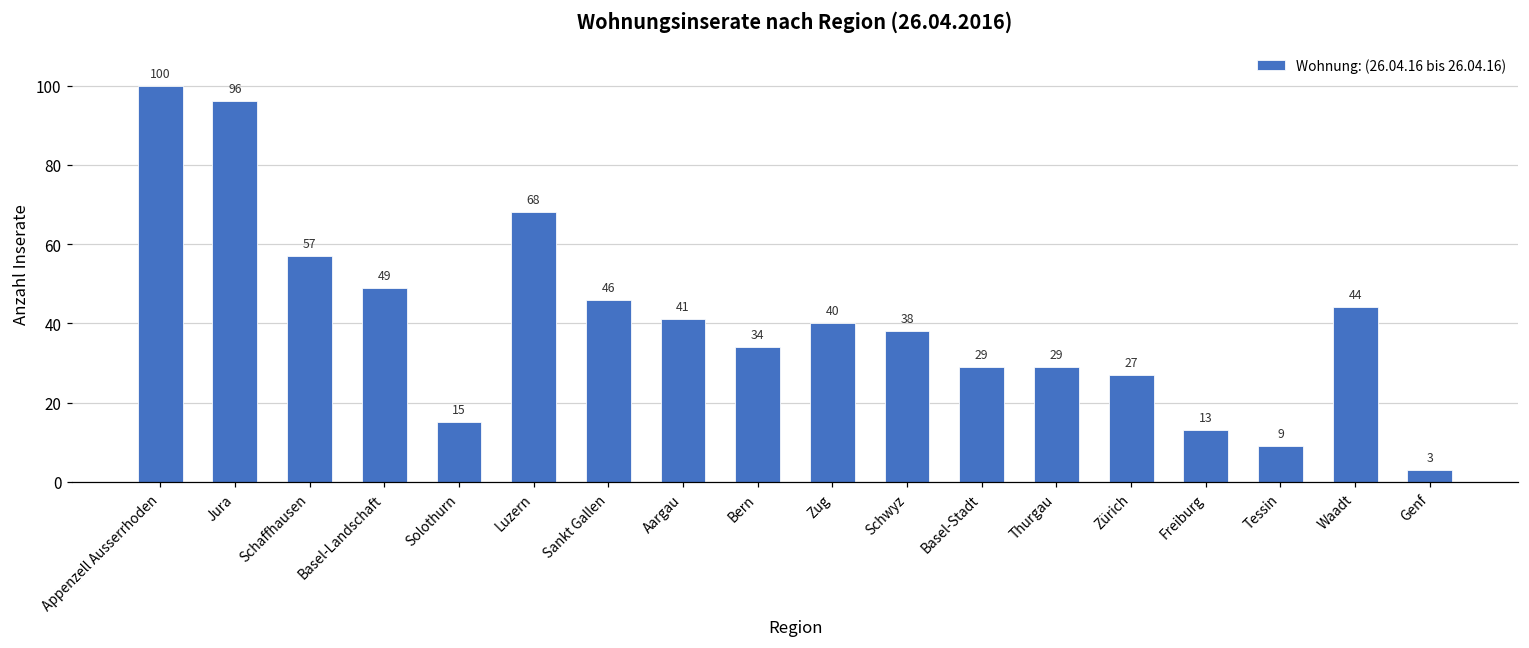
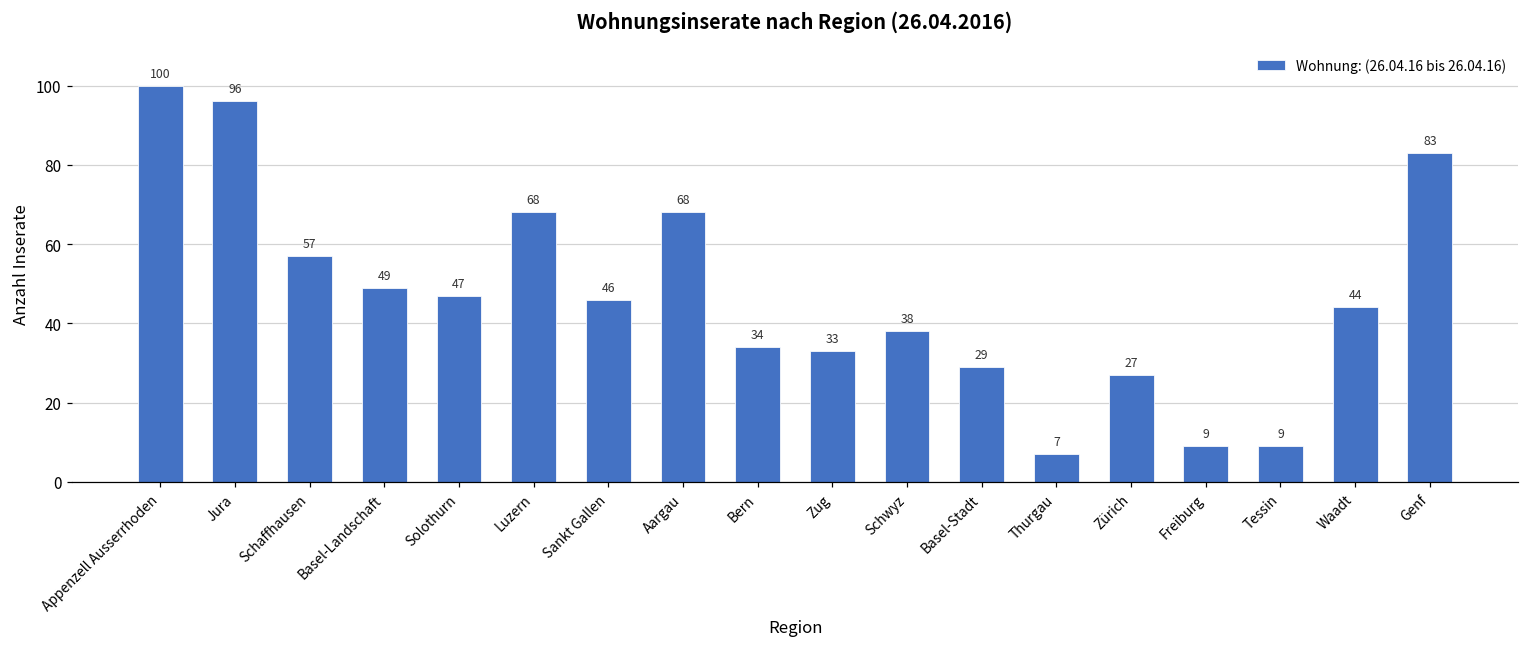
Solothurn: 15 -> 47
Aargau: 41 -> 68
Zug: 40 -> 33
Thurgau: 29 -> 7
Freiburg: 13 -> 9
Genf: 3 -> 83
